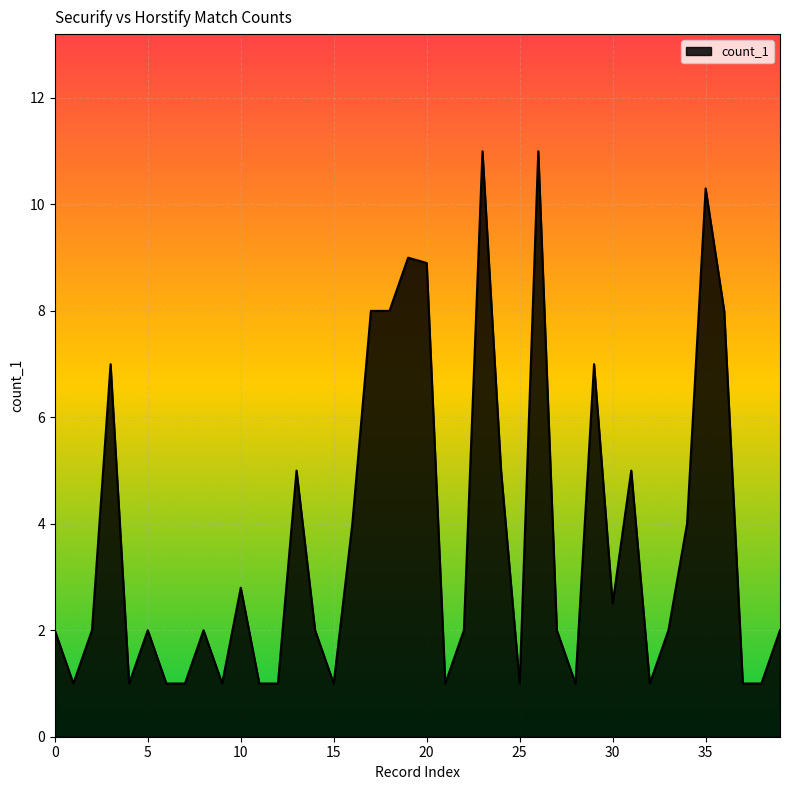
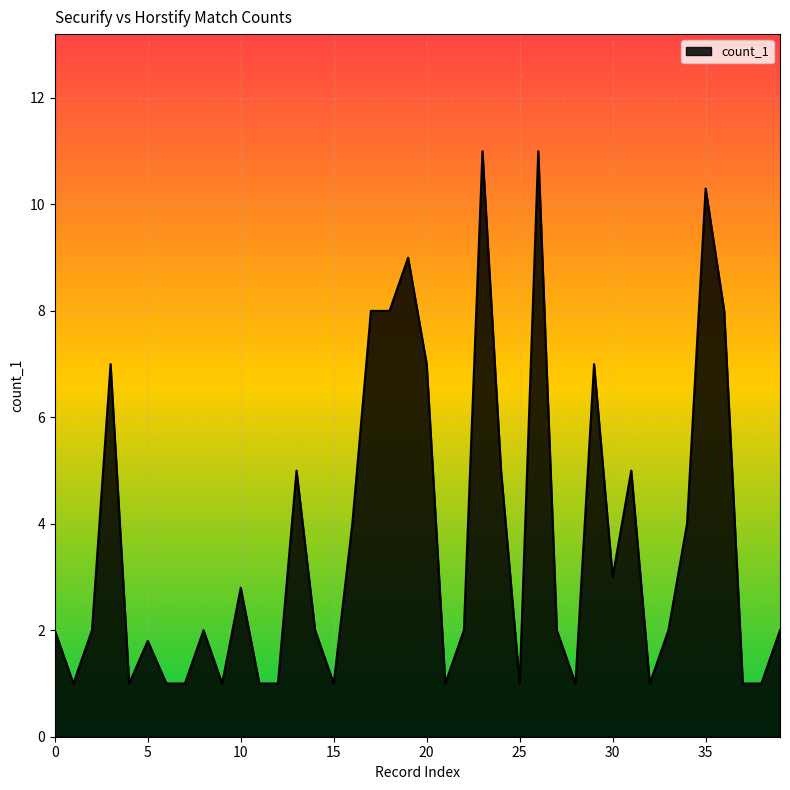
5: 2.0 -> 1.8
20: 8.9 -> 7.0
30: 2.5 -> 3.0
